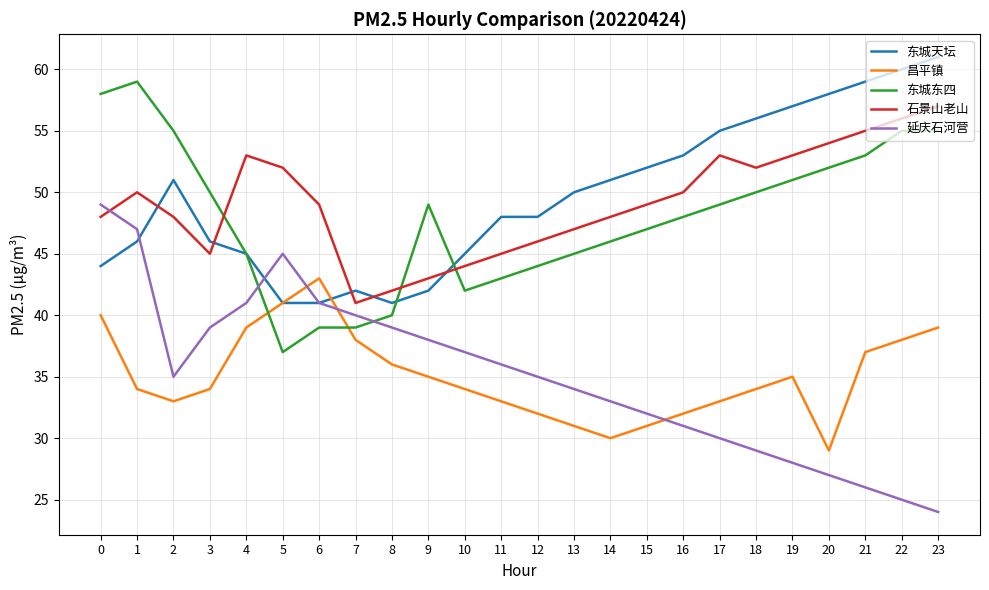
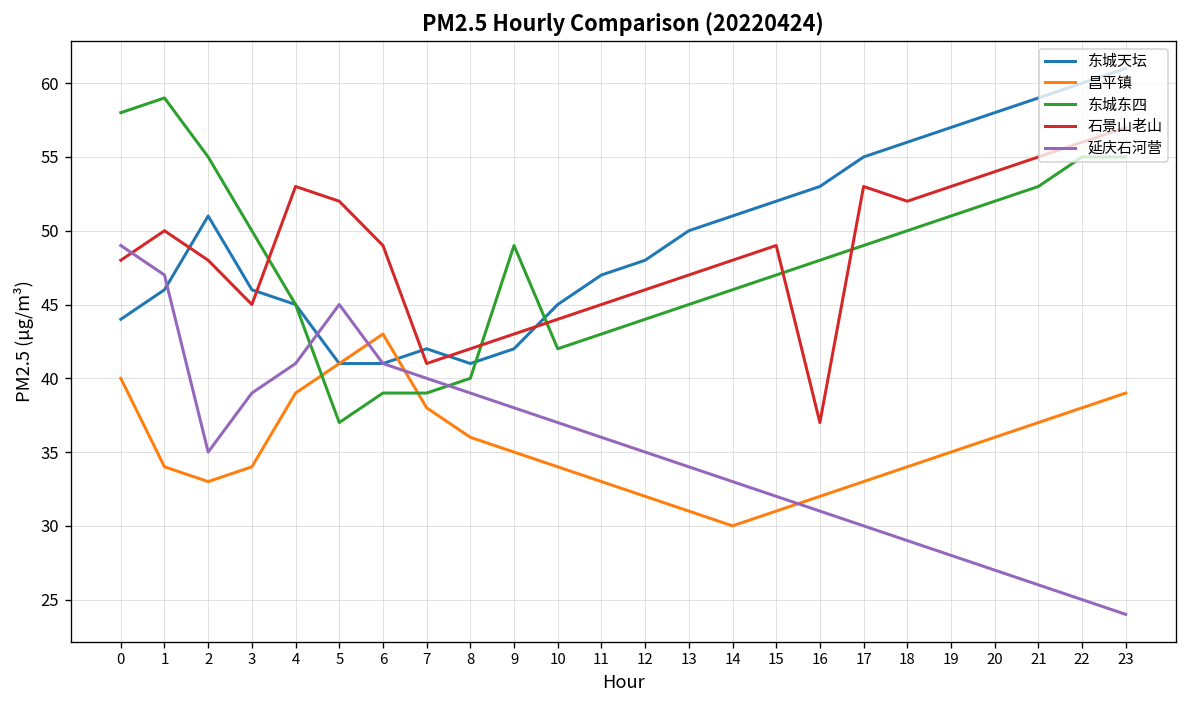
东城天坛, 11: 48 -> 47
石景山老山, 16: 50 -> 37
昌平镇, 20: 29 -> 36
